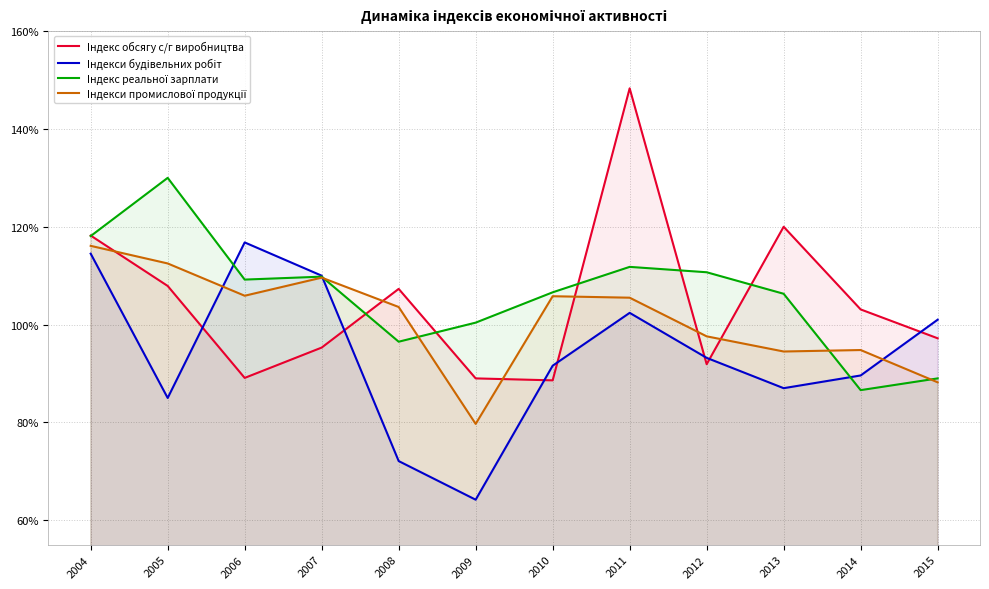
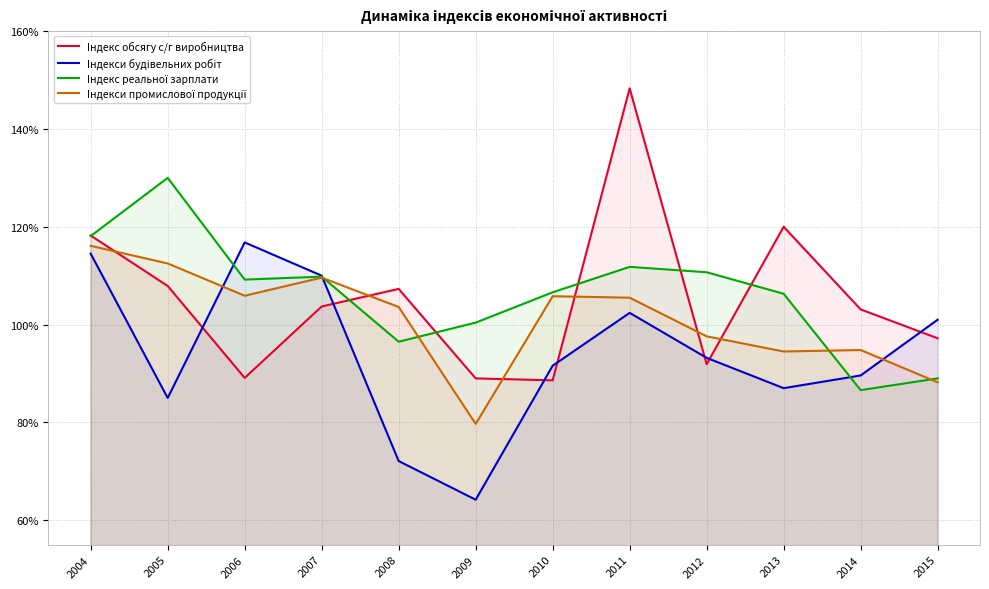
Індекс обсягу с/г виробництва, 2007: 95% -> 104%
